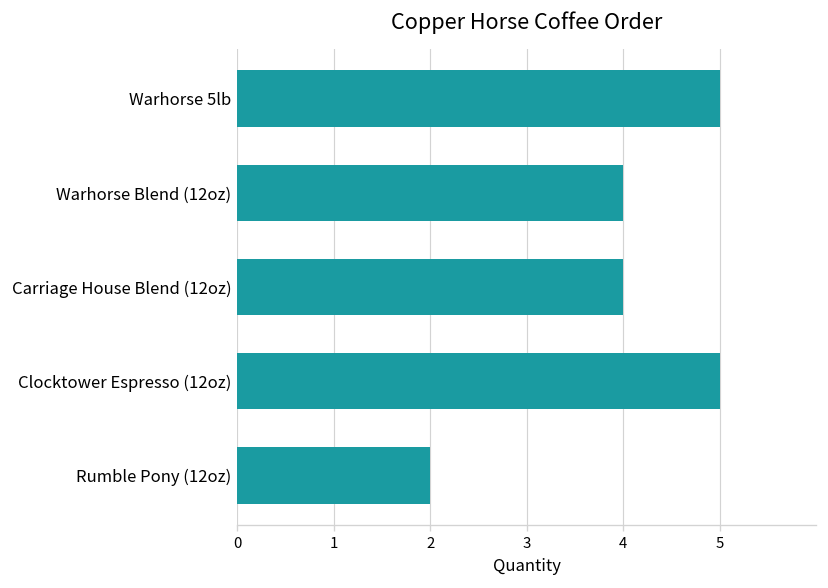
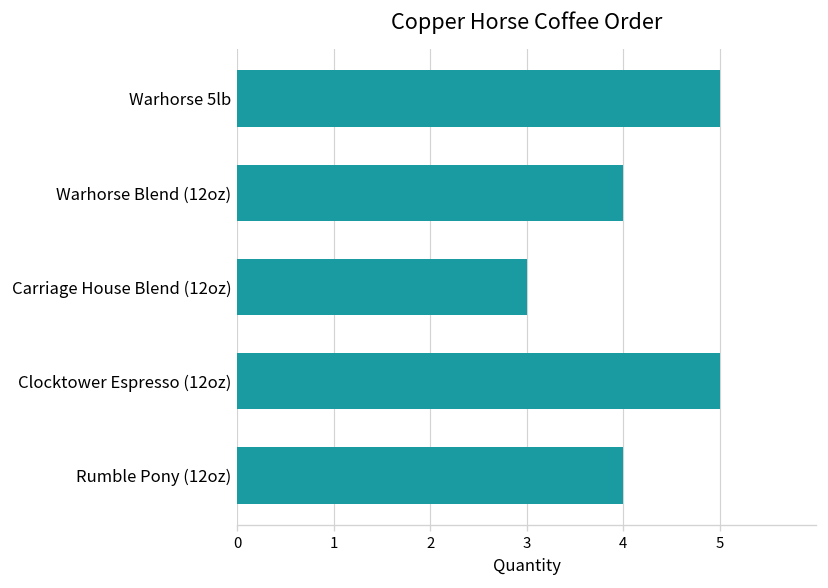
Carriage House Blend (12oz): 4 -> 3
Rumble Pony (12oz): 2 -> 4
